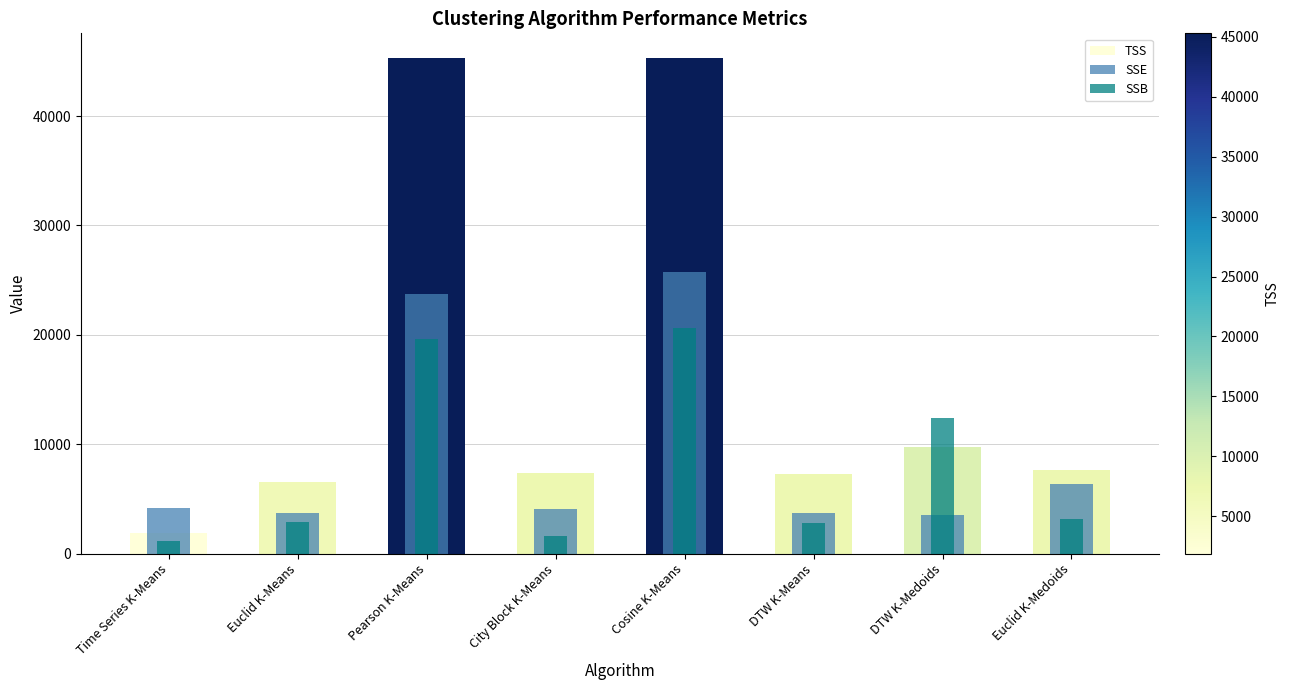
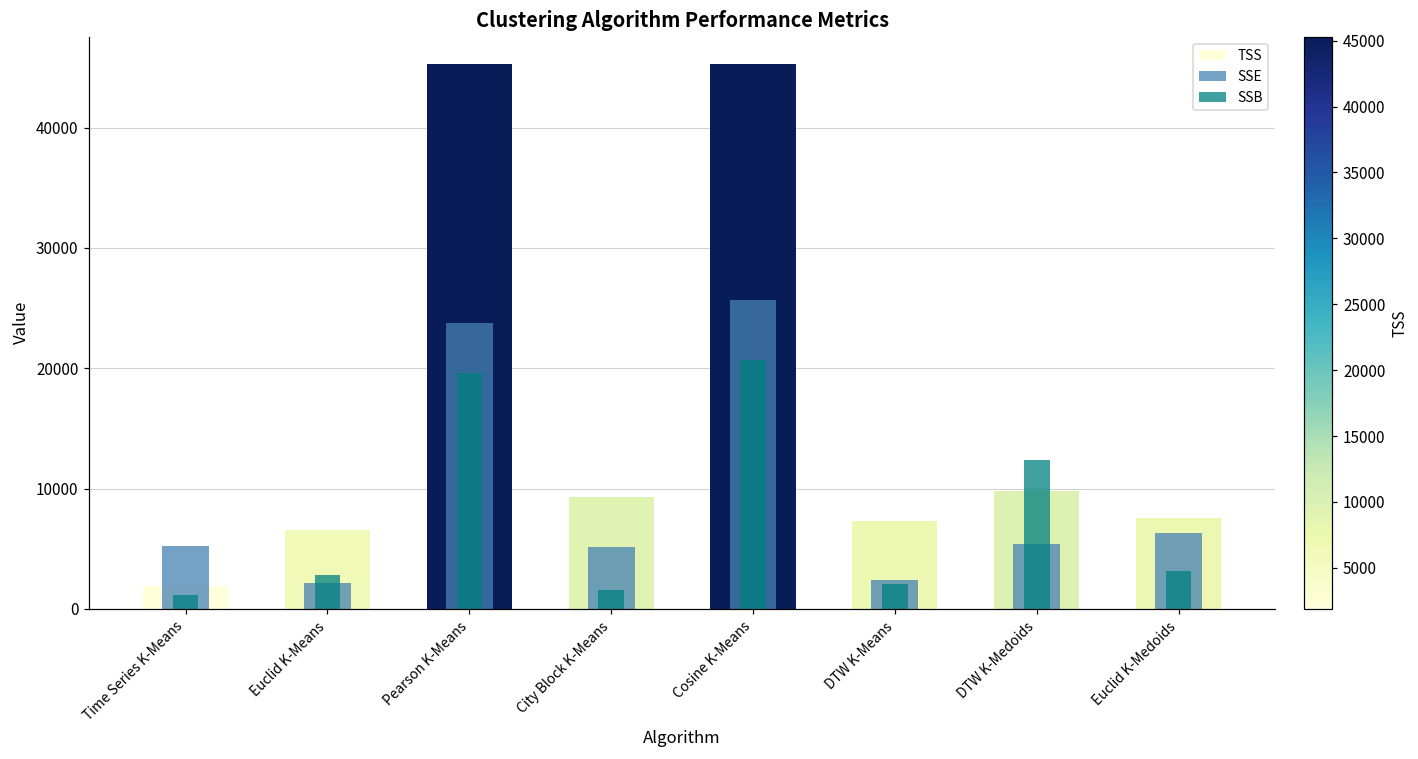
SSE, Time Series K-Means: 4200 -> 5300
SSE, Euclid K-Means: 3700 -> 2100
TSS, City Block K-Means: 7300 -> 9300
SSE, City Block K-Means: 4000 -> 5100
SSE, DTW K-Means: 3700 -> 2400
SSB, DTW K-Means: 2800 -> 2000
SSE, DTW K-Medoids: 3600 -> 5400
